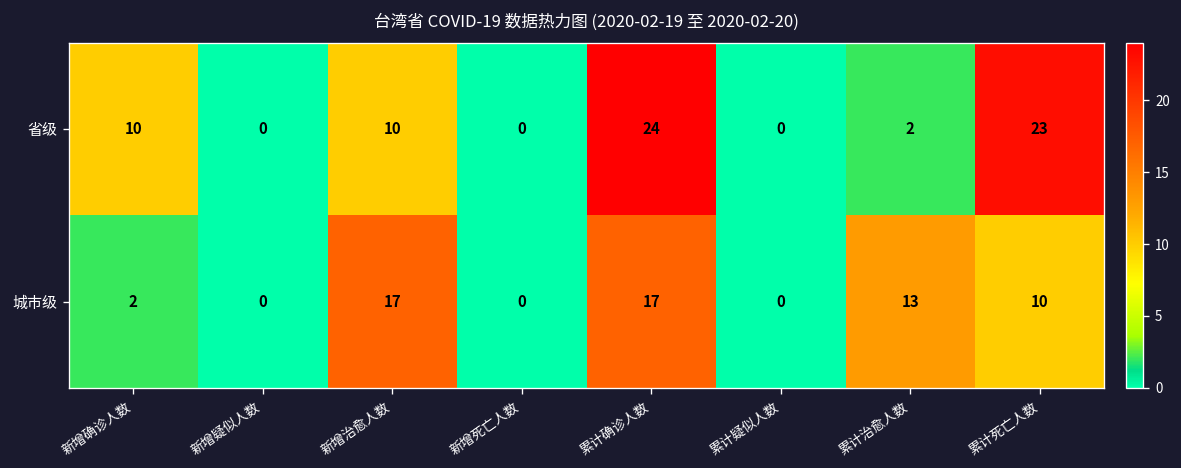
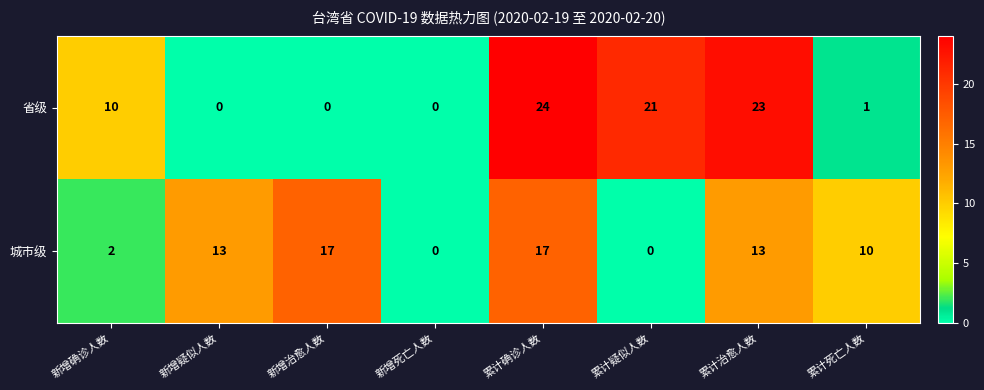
省级, 新增治愈人数: 10 -> 0
省级, 累计疑似人数: 0 -> 21
省级, 累计治愈人数: 2 -> 23
省级, 累计死亡人数: 23 -> 1
城市级, 新增疑似人数: 0 -> 13
